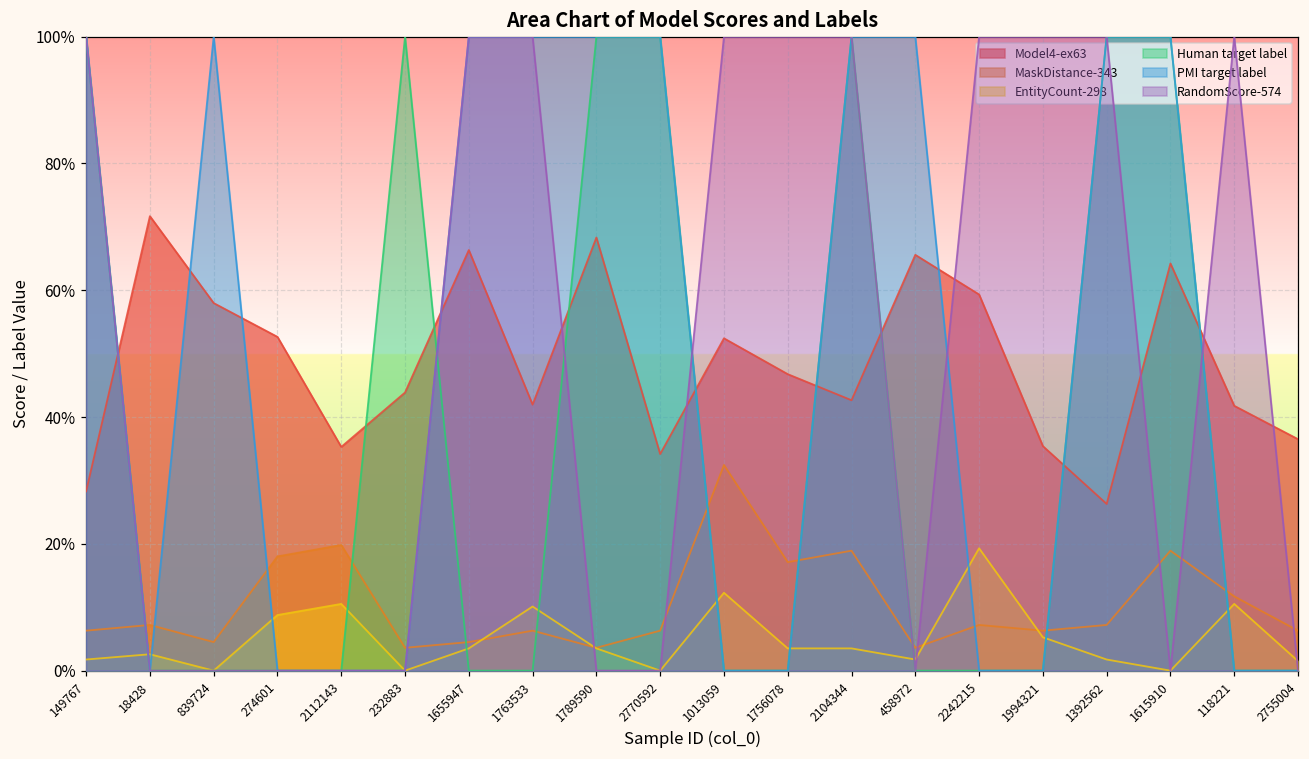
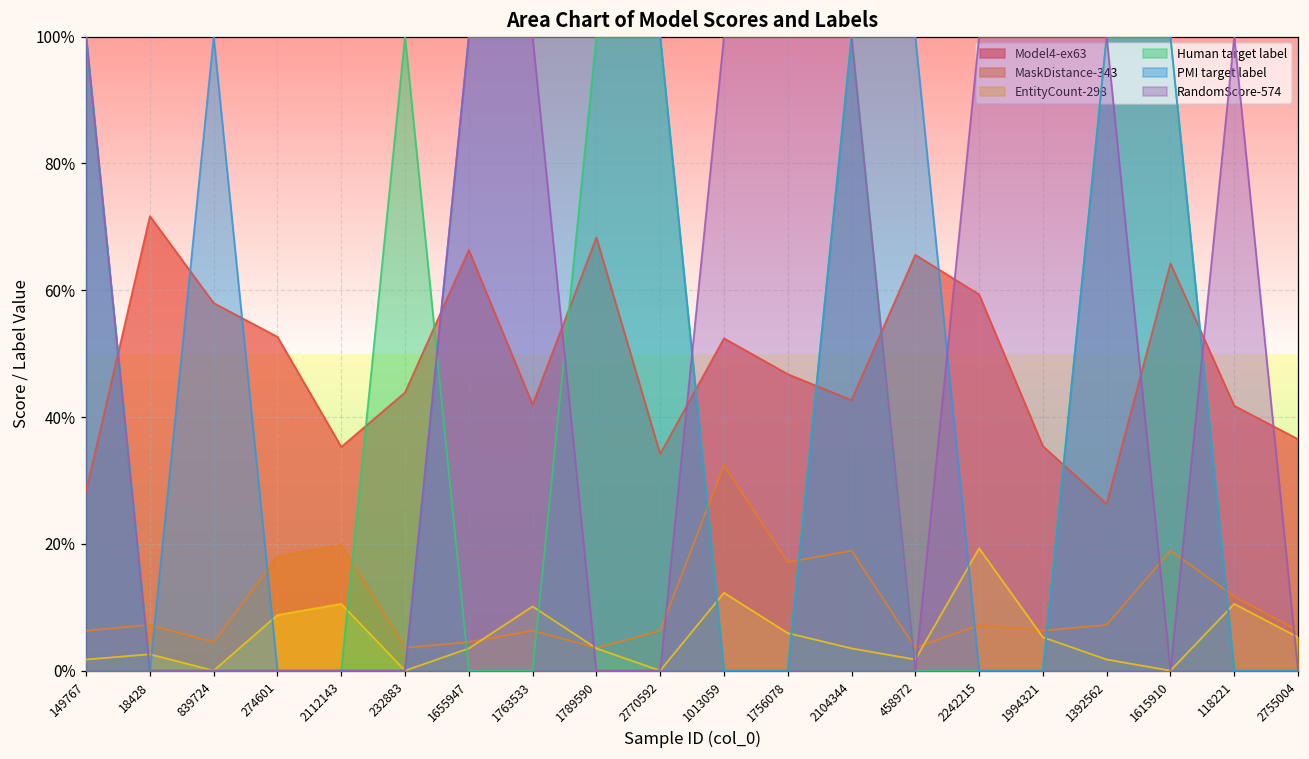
EntityCount-298, 1756078: 4% -> 6%
EntityCount-298, 2755004: 2% -> 5%
